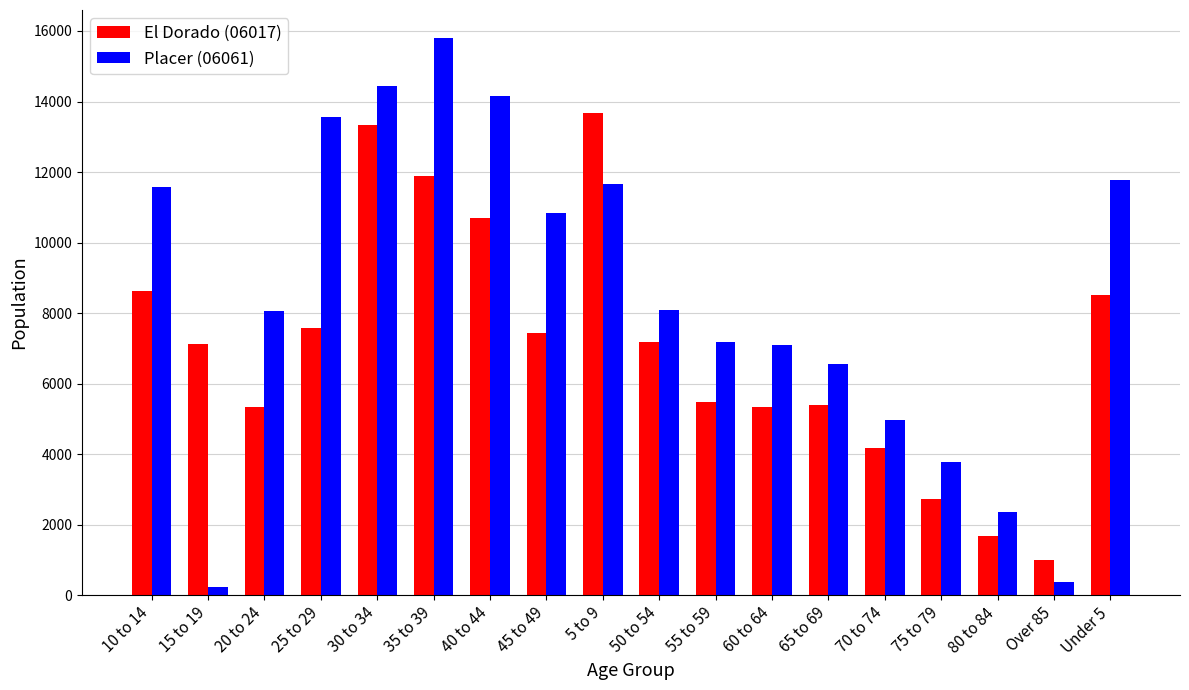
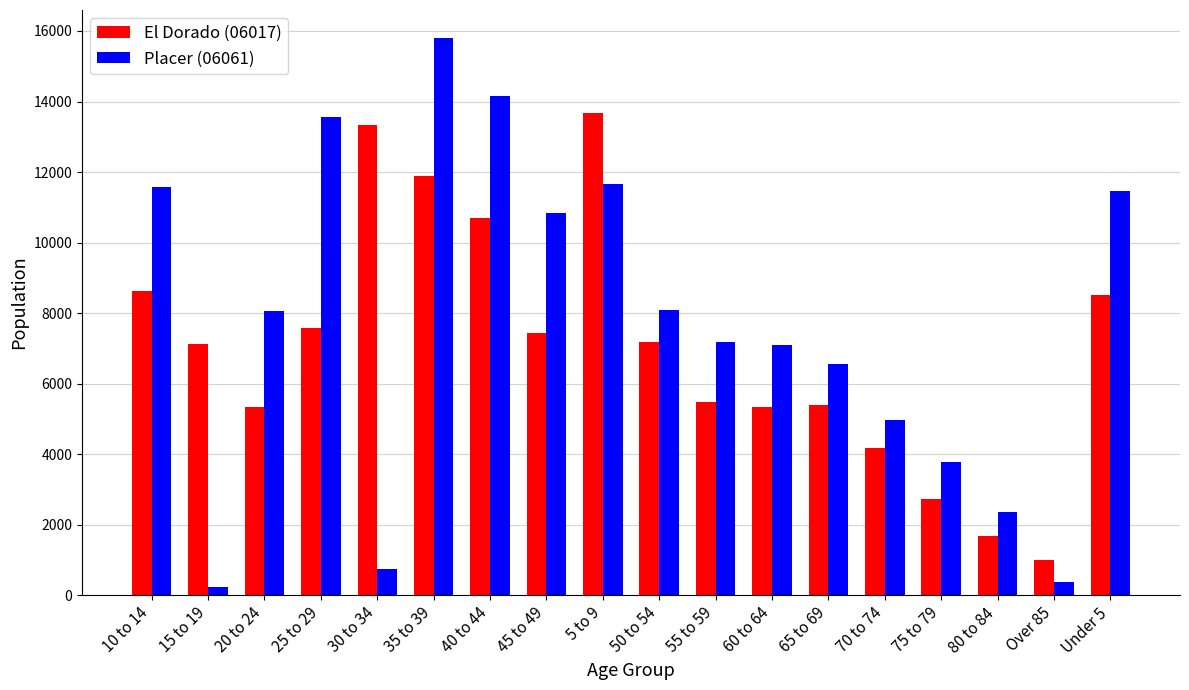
Placer (06061), 30 to 34: 14400 -> 700
Placer (06061), Under 5: 11800 -> 11500
